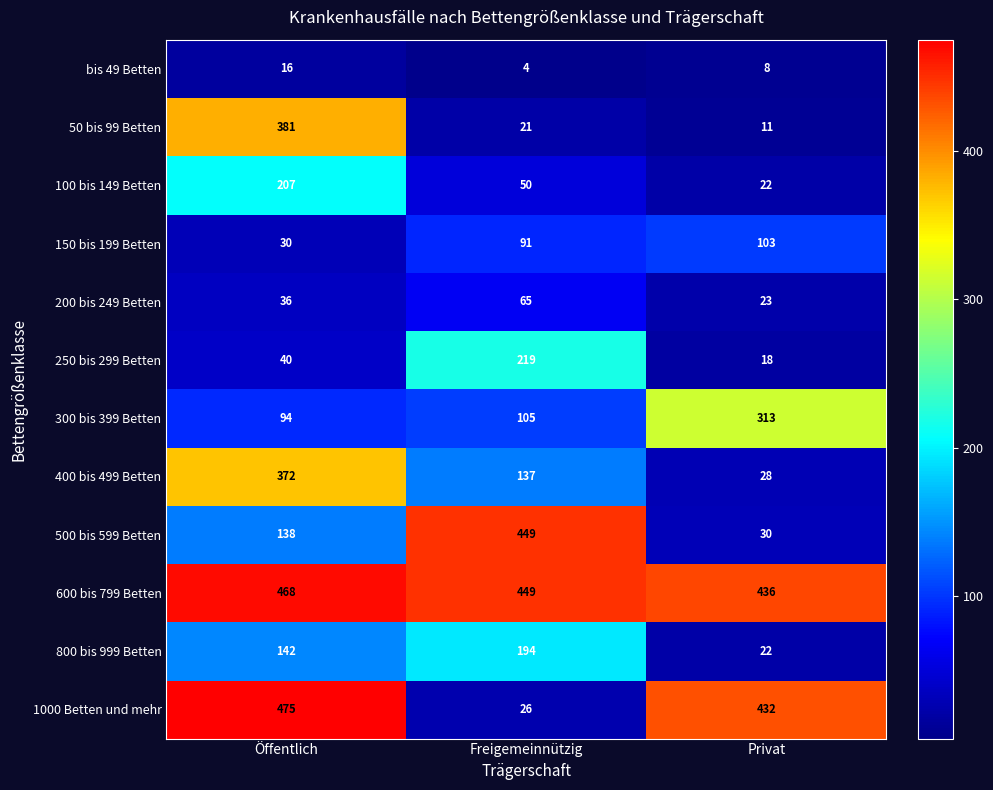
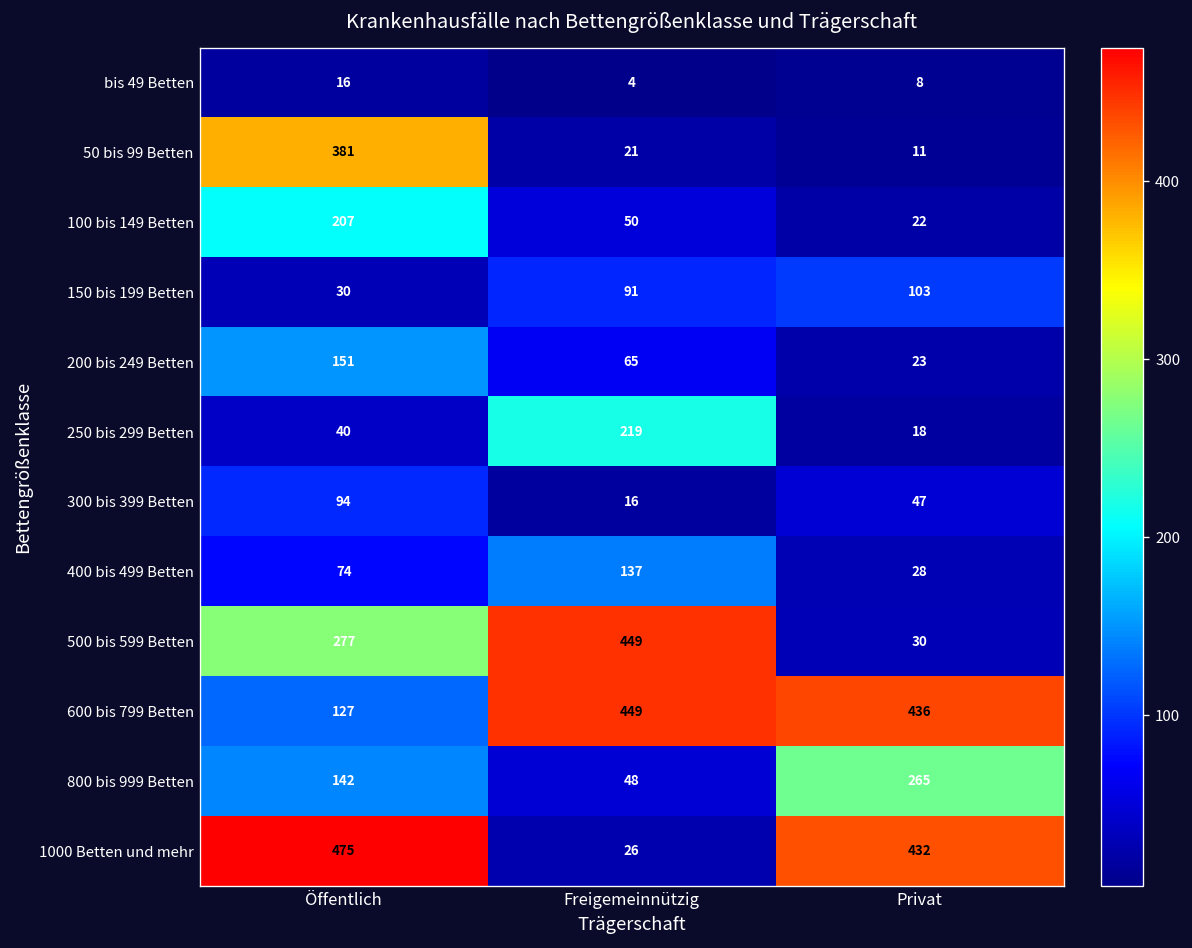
200 bis 249 Betten, Öffentlich: 36 -> 151
300 bis 399 Betten, Freigemeinnützig: 105 -> 16
300 bis 399 Betten, Privat: 313 -> 47
400 bis 499 Betten, Öffentlich: 372 -> 74
500 bis 599 Betten, Öffentlich: 138 -> 277
600 bis 799 Betten, Öffentlich: 468 -> 127
800 bis 999 Betten, Freigemeinnützig: 194 -> 48
800 bis 999 Betten, Privat: 22 -> 265
